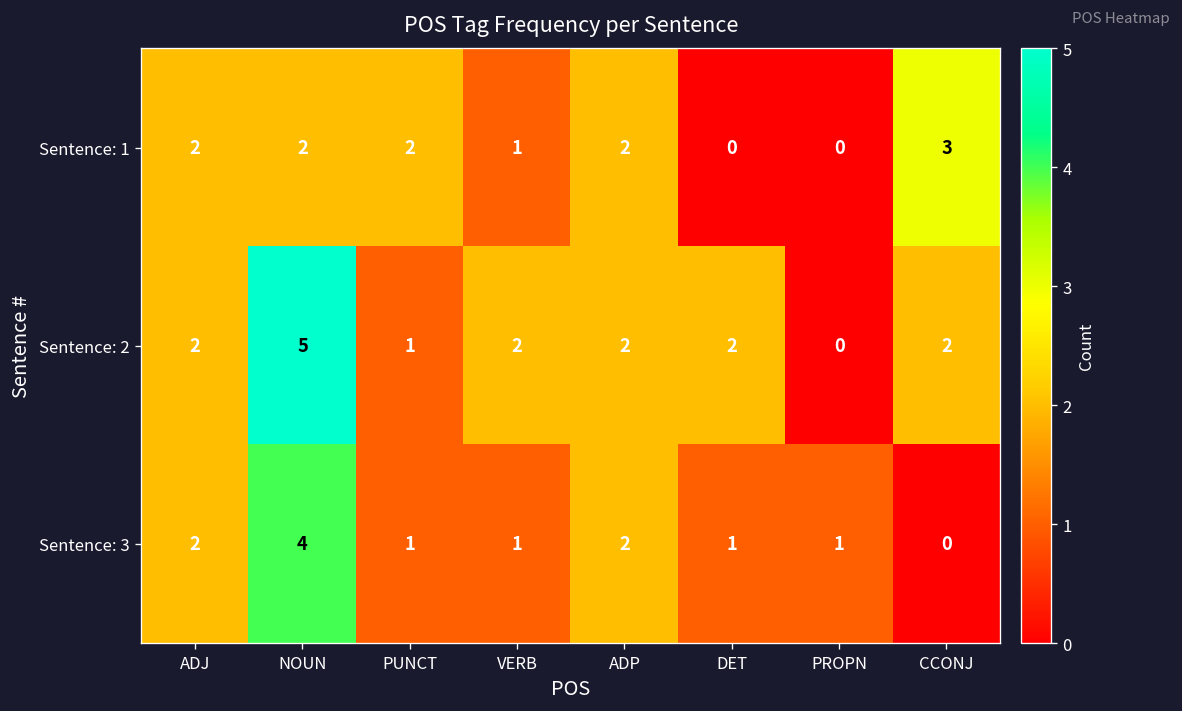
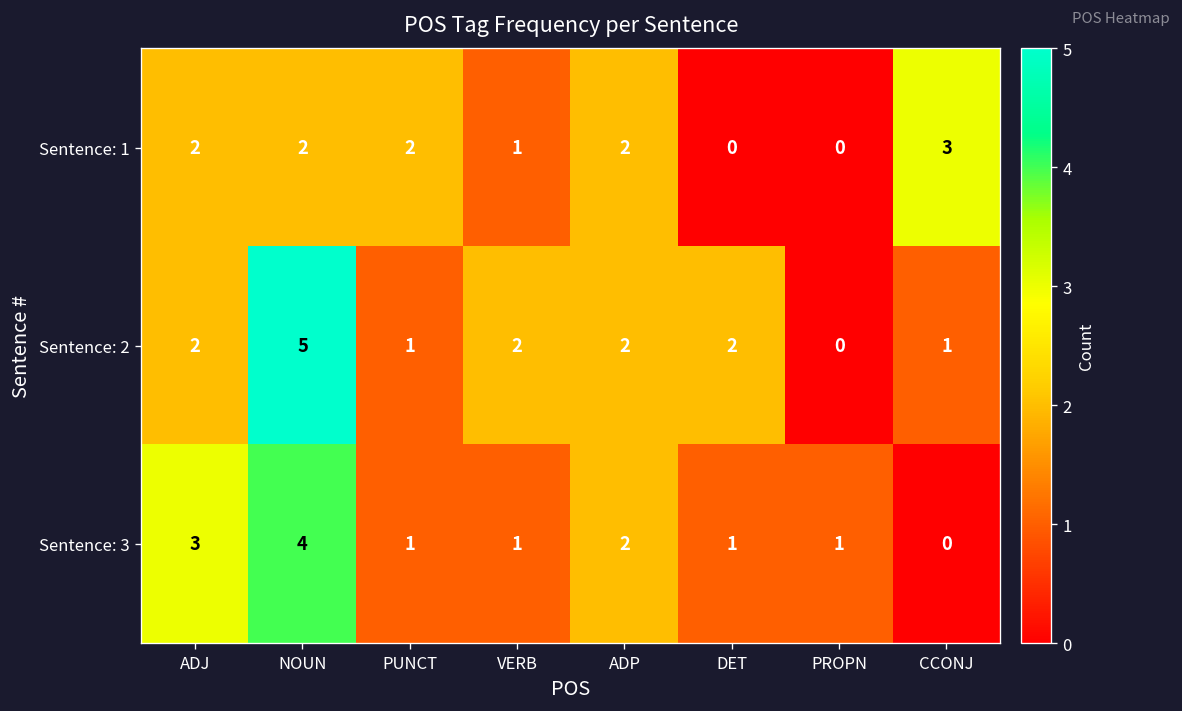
Sentence: 2, CCONJ: 2 -> 1
Sentence: 3, ADJ: 2 -> 3
